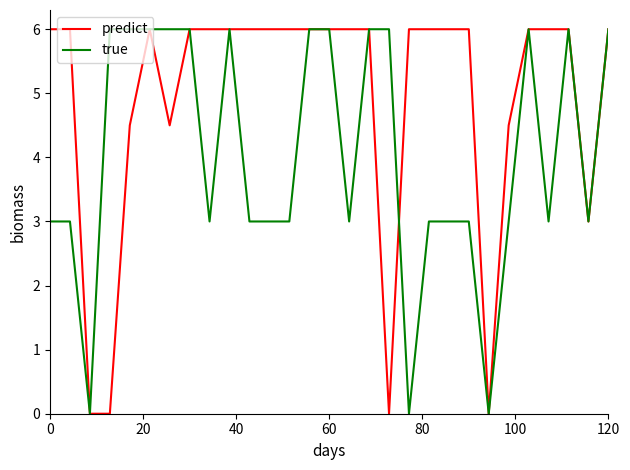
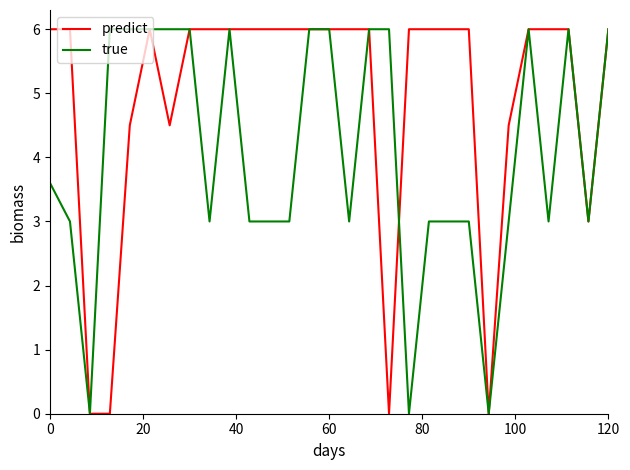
true, 0: 3.0 -> 3.6
